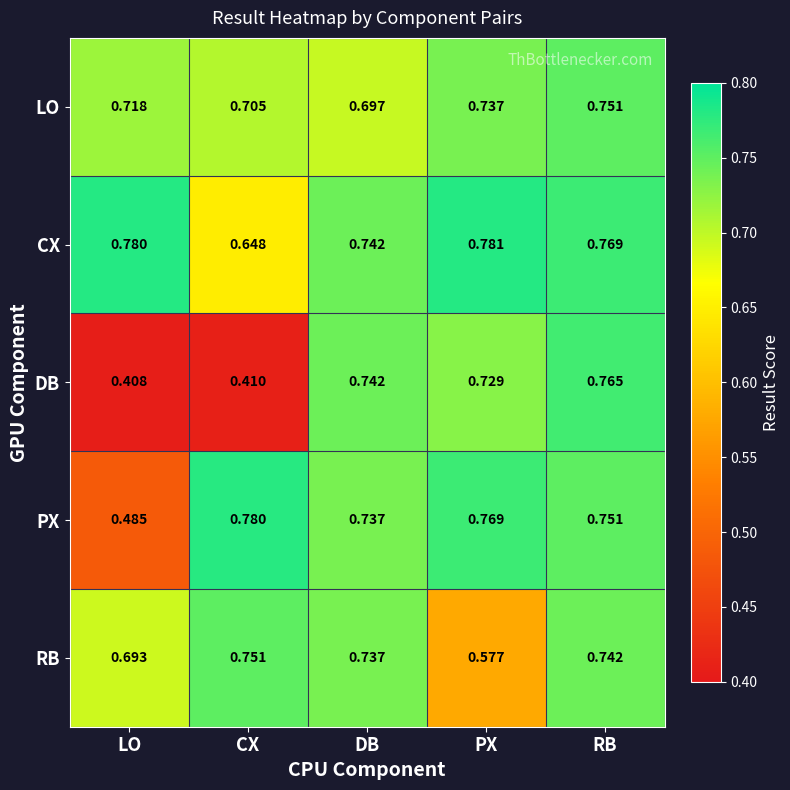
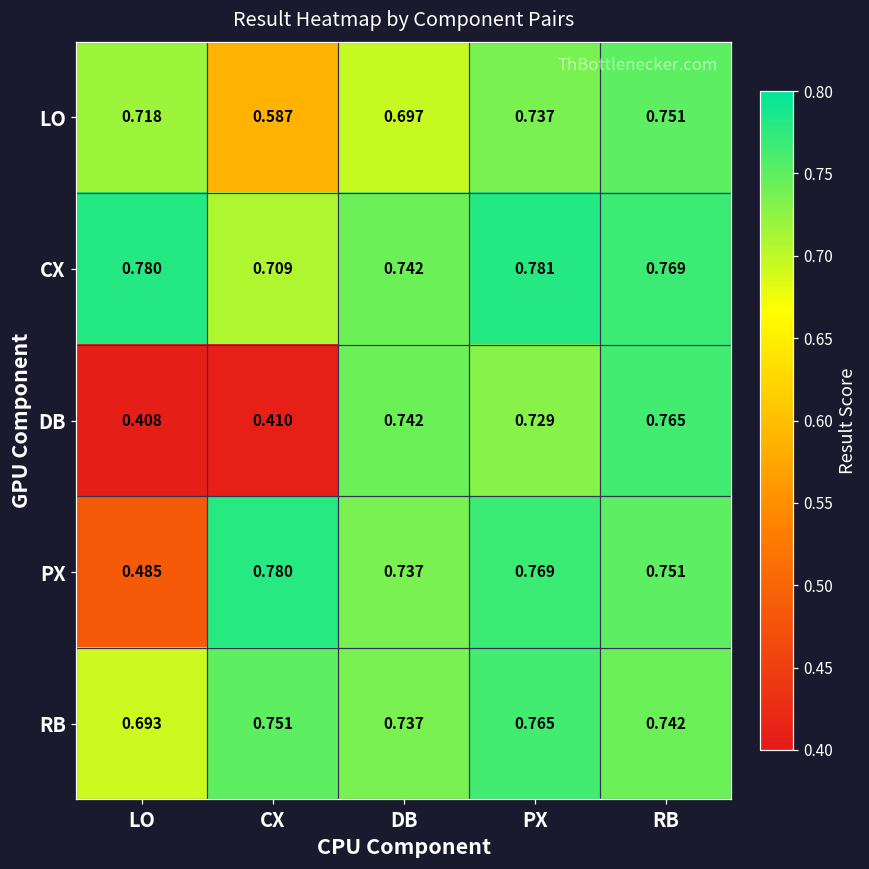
LO, CX: 0.705 -> 0.587
CX, CX: 0.648 -> 0.709
RB, PX: 0.577 -> 0.765
